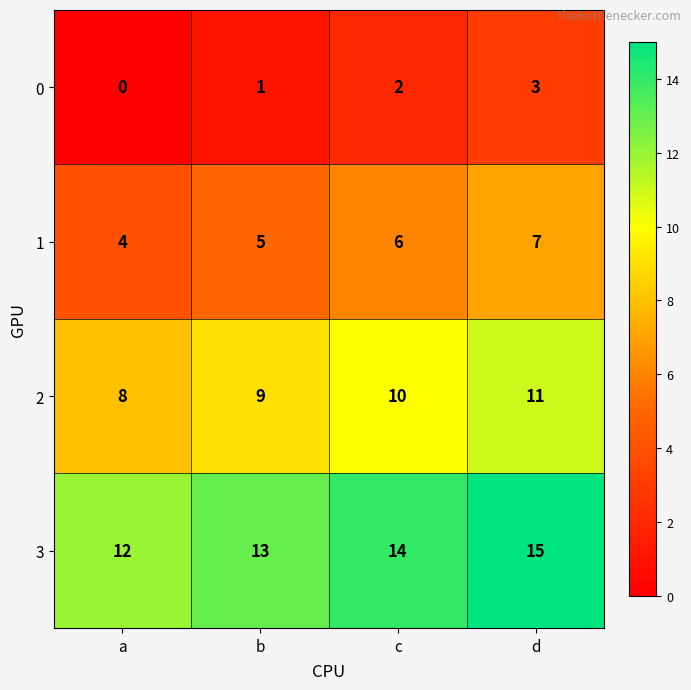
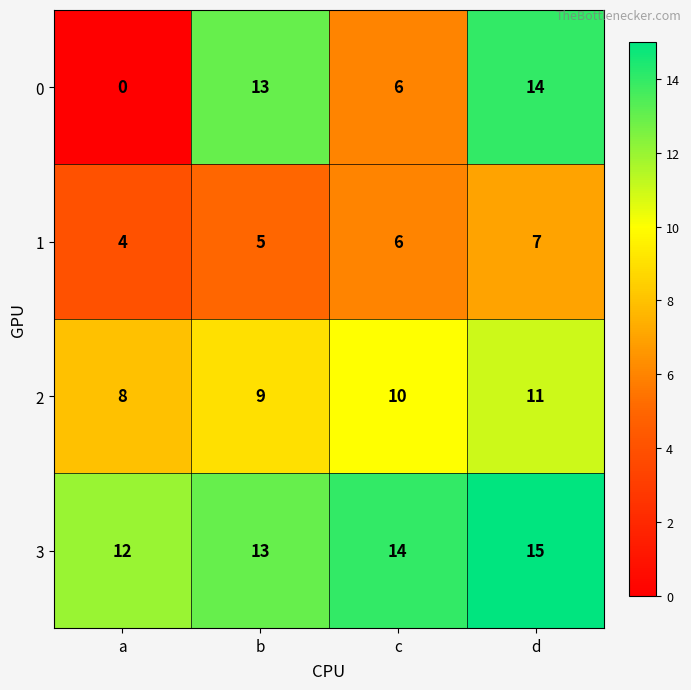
0, b: 1 -> 13
0, c: 2 -> 6
0, d: 3 -> 14
